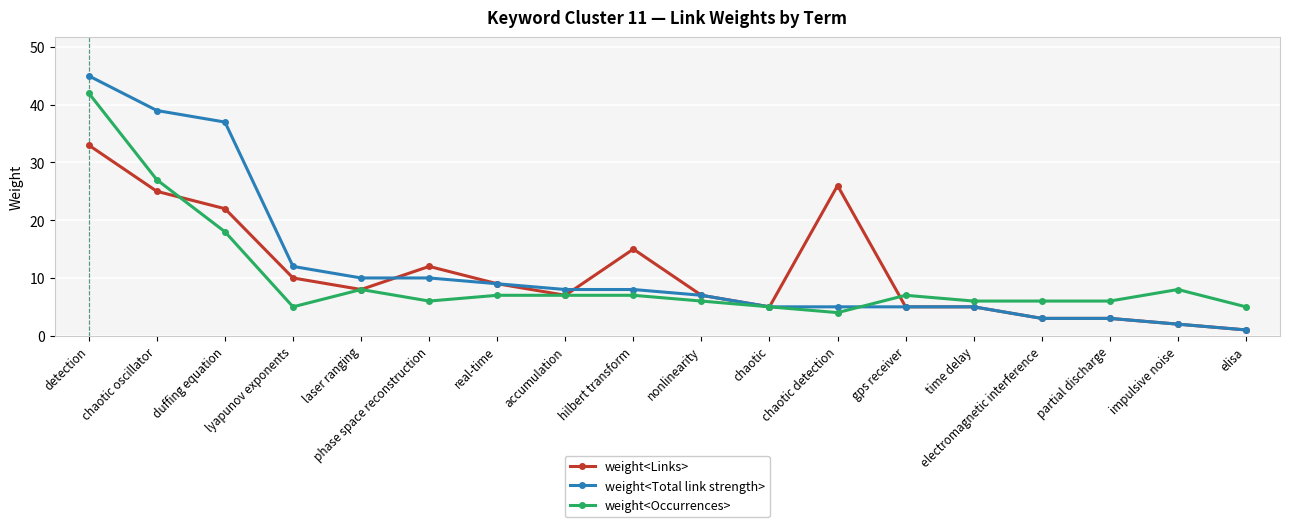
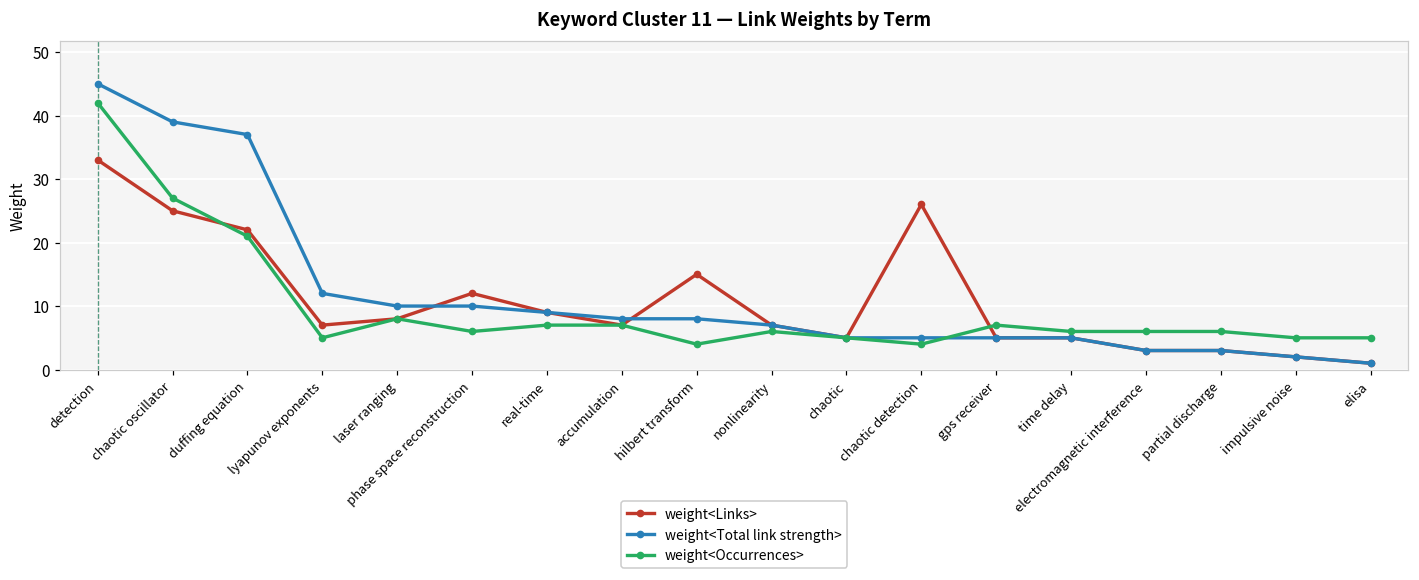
weight<Occurrences>, duffing equation: 18 -> 21
weight<Links>, lyapunov exponents: 10 -> 7
weight<Occurrences>, hilbert transform: 7 -> 4
weight<Occurrences>, impulsive noise: 8 -> 5
